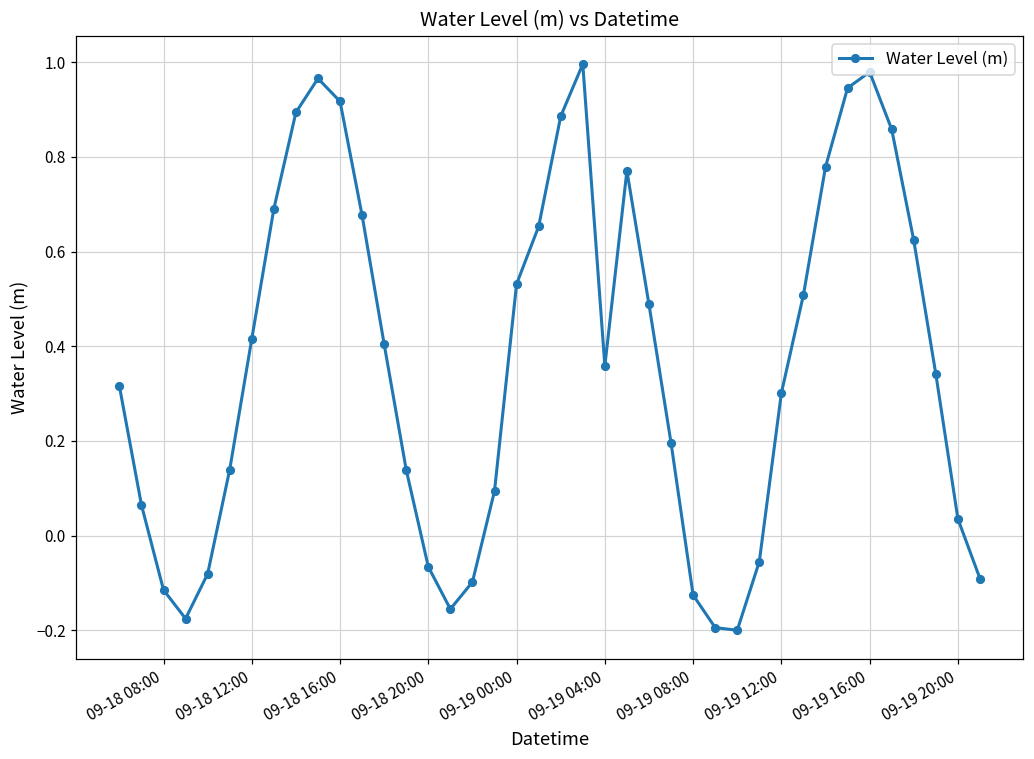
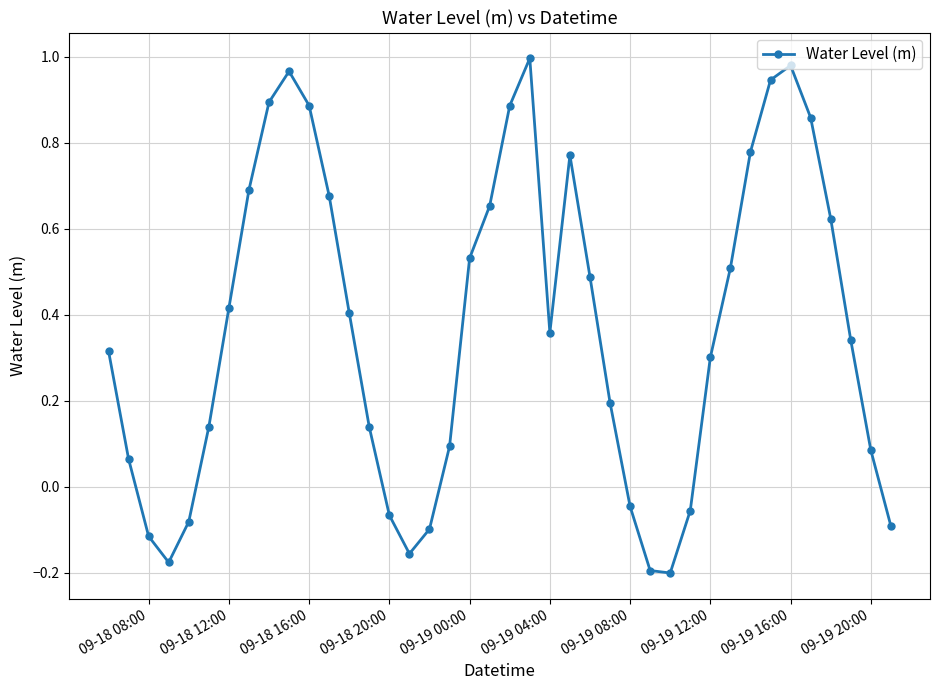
09-18 16:00: 0.92 -> 0.89
09-19 08:00: -0.13 -> -0.05
09-19 20:00: 0.04 -> 0.09
